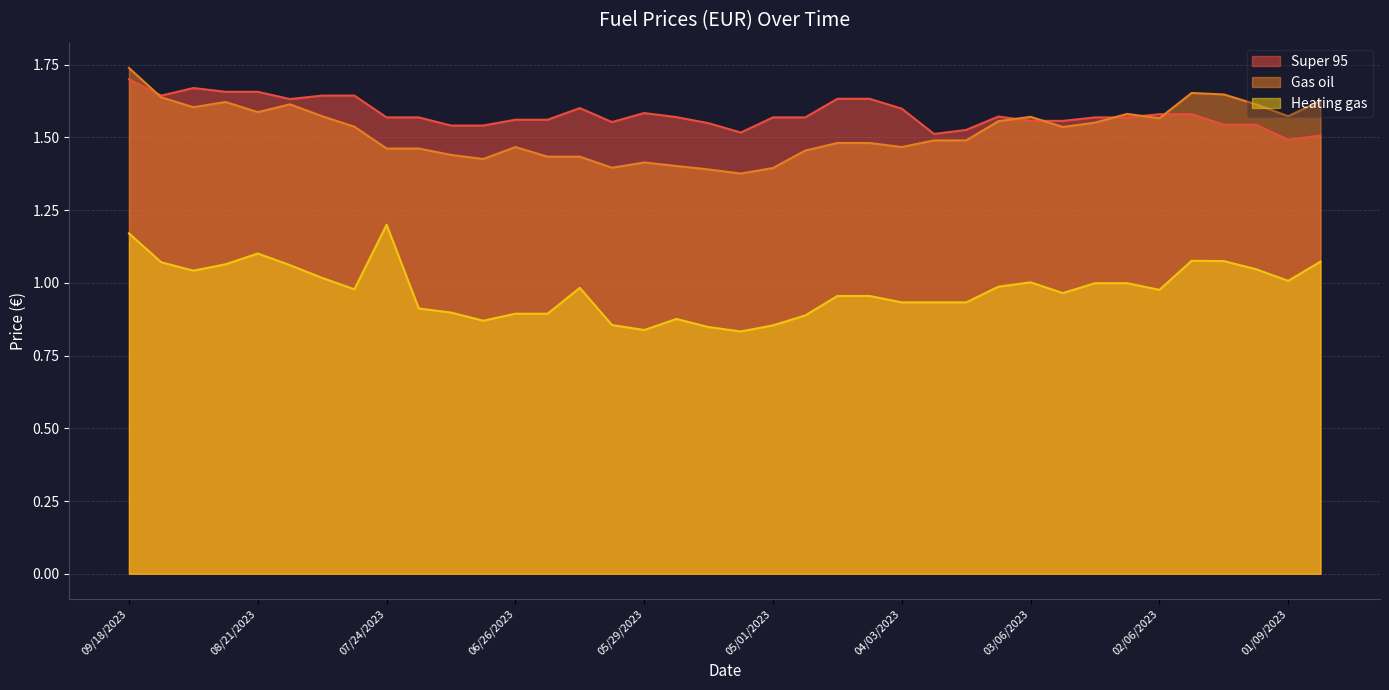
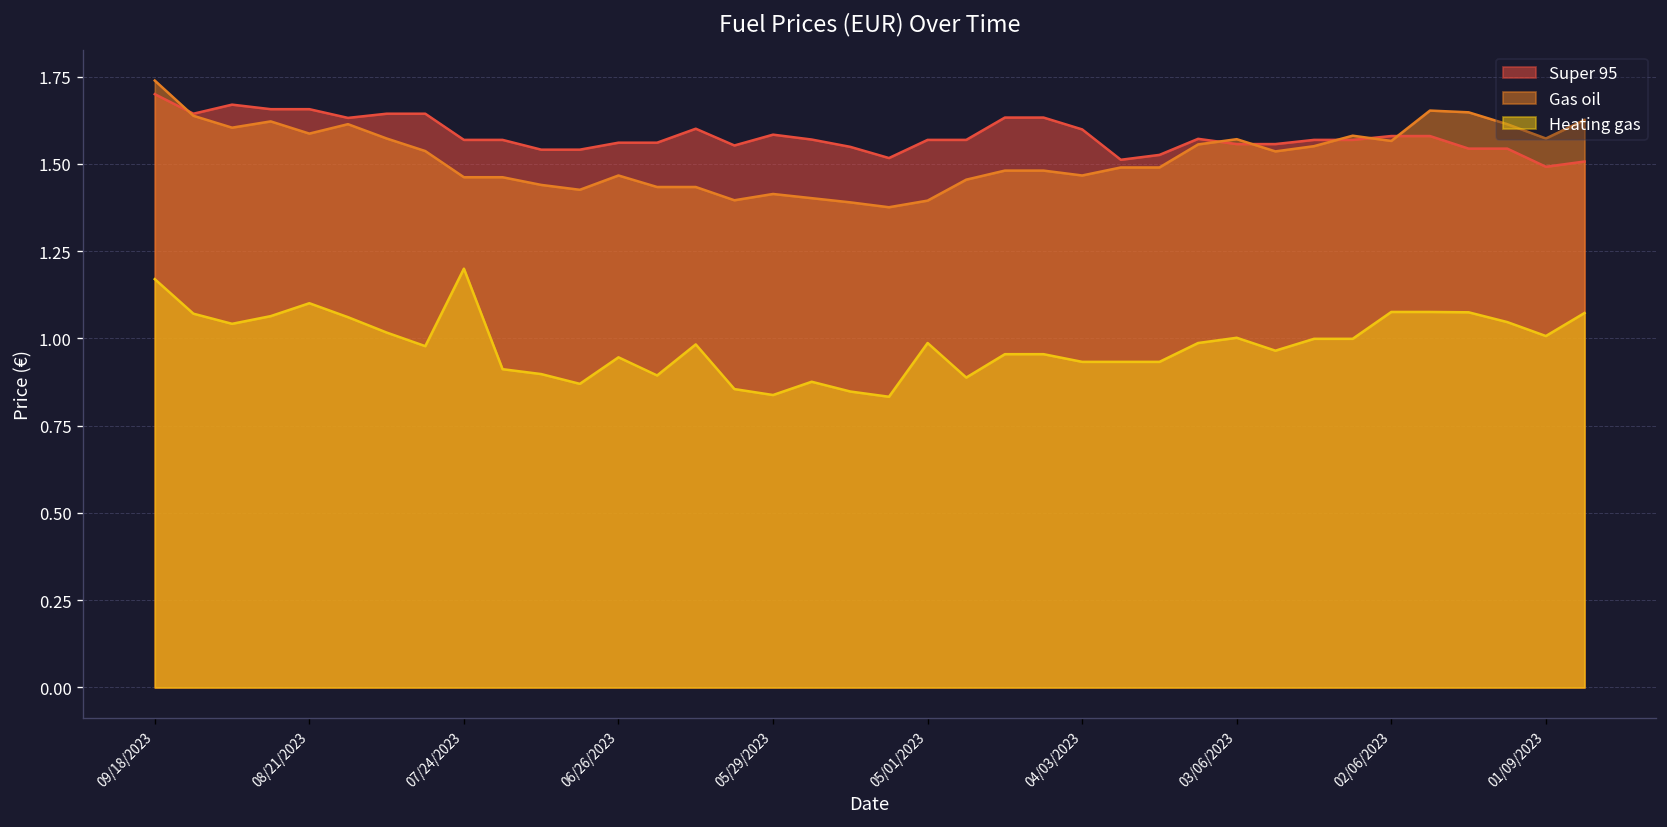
Heating gas, 06/26/2023: 0.89 -> 0.95
Heating gas, 05/01/2023: 0.85 -> 0.99
Heating gas, 02/06/2023: 0.98 -> 1.08
